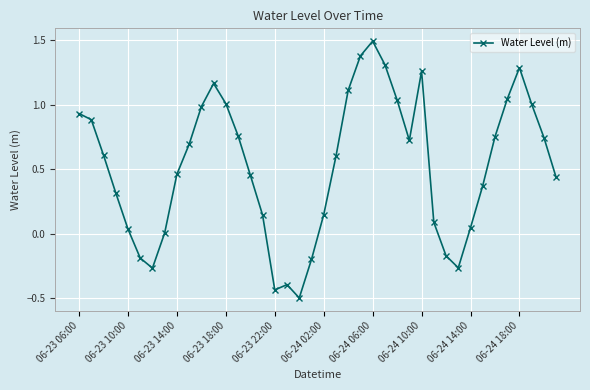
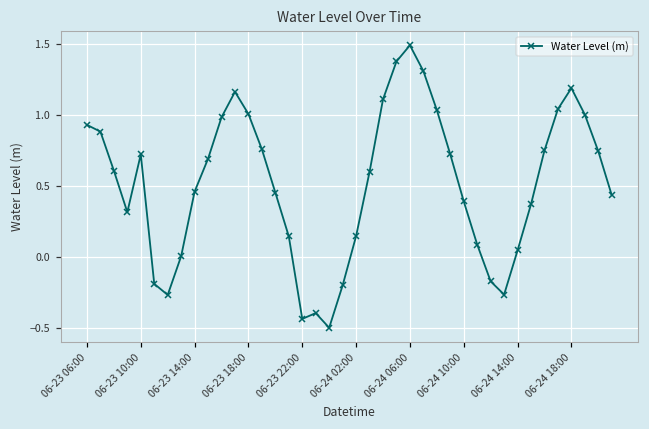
06-23 10:00: 0.04 -> 0.72
06-24 10:00: 1.26 -> 0.39
06-24 18:00: 1.29 -> 1.19
